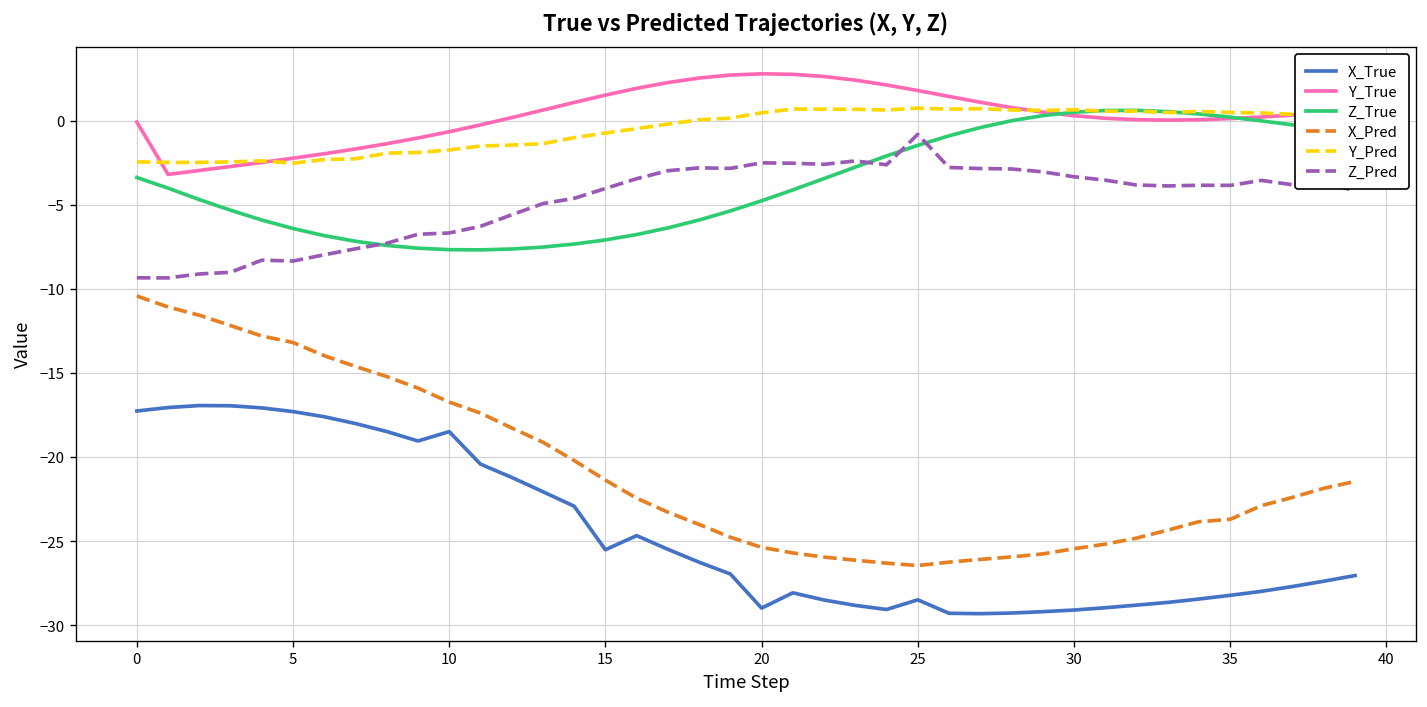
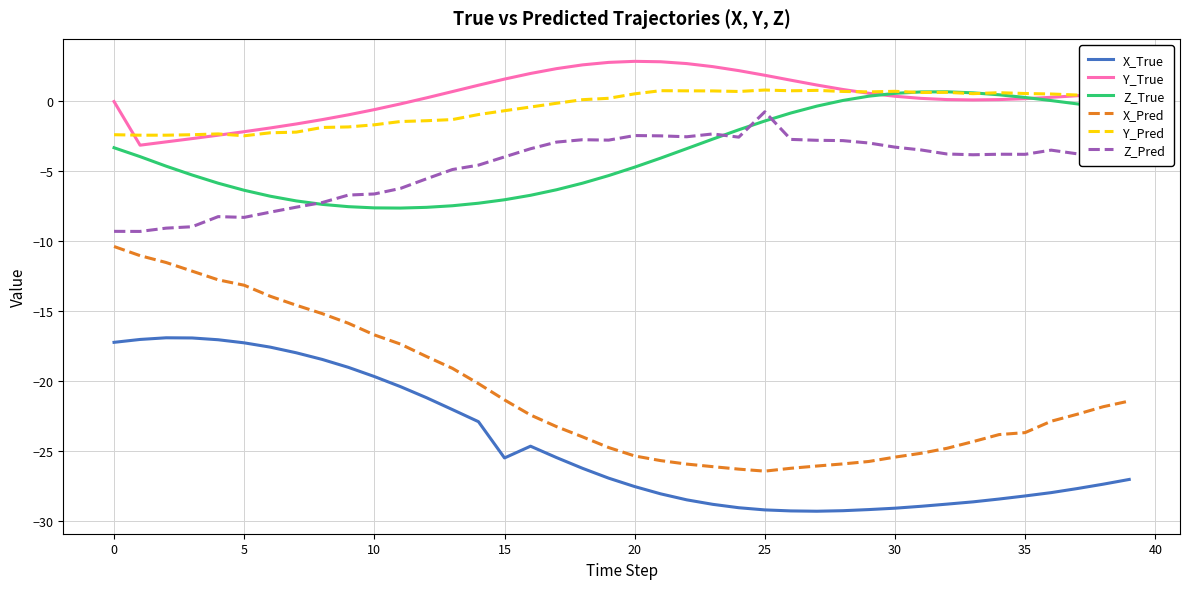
X_True, 10: -18.5 -> -19.7
X_True, 20: -29.0 -> -27.6
X_True, 25: -28.5 -> -29.2
